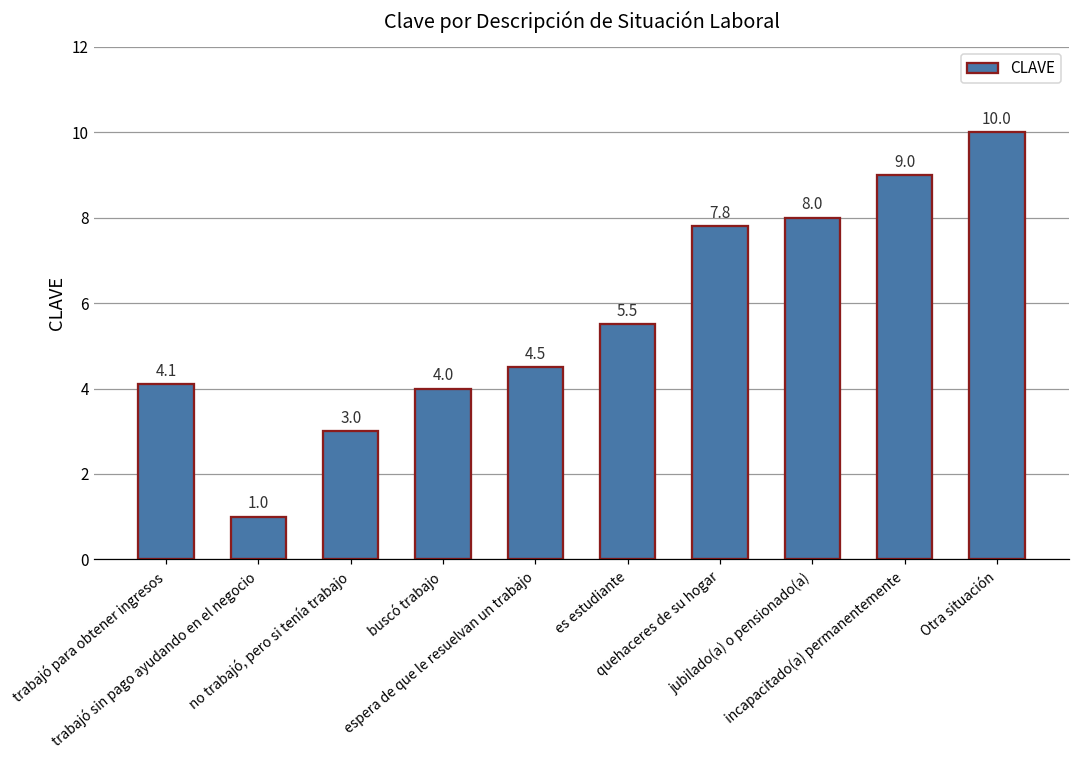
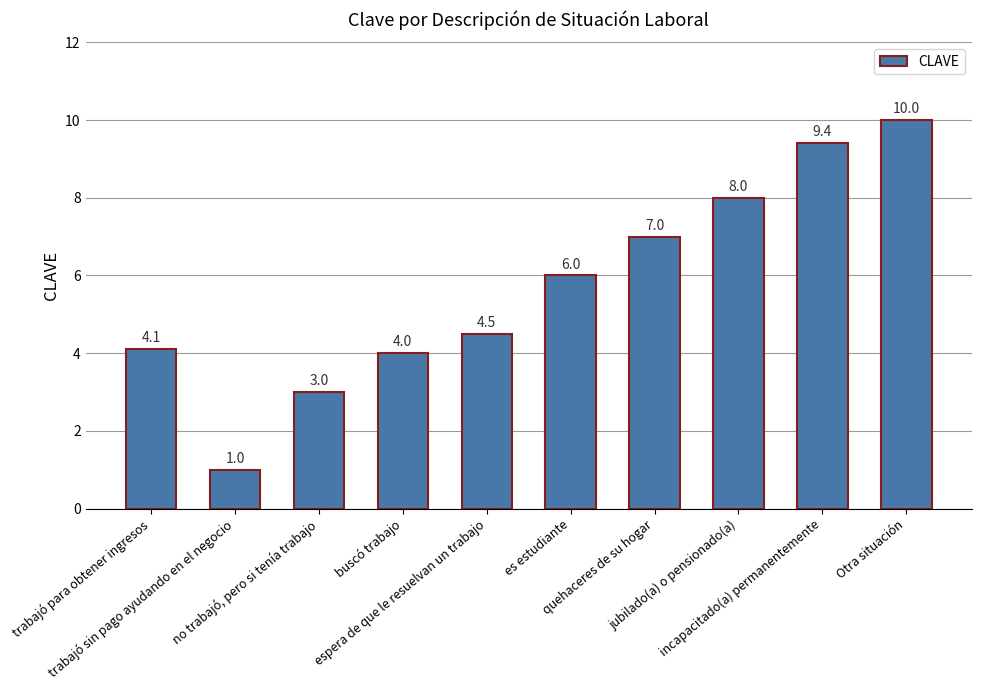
es estudiante: 5.5 -> 6.0
quehaceres de su hogar: 7.8 -> 7.0
incapacitado(a) permanentemente: 9.0 -> 9.4
